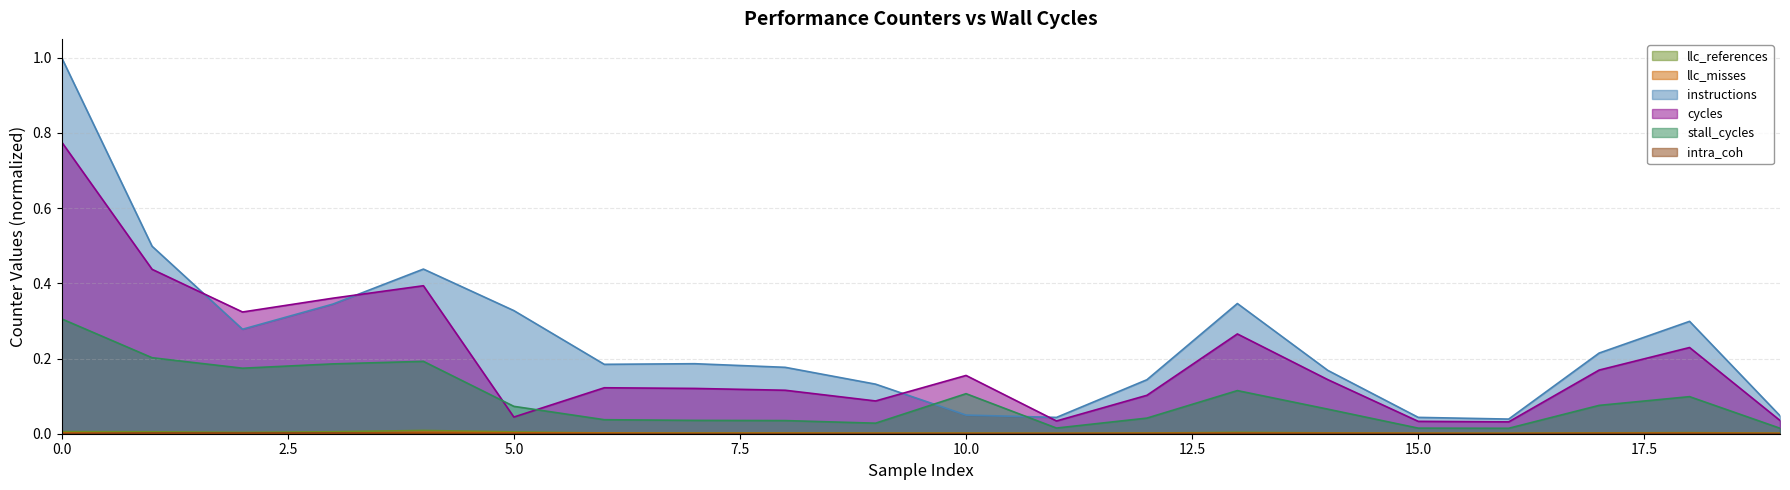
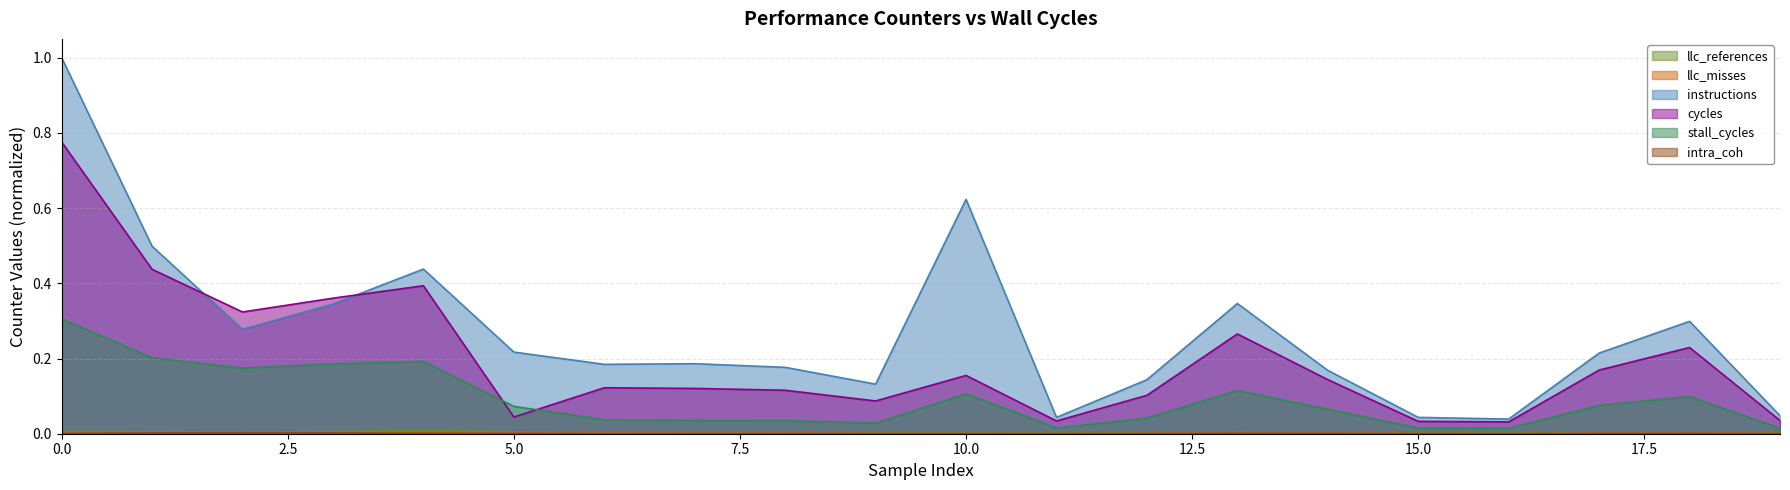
instructions, 5.0: 0.33 -> 0.22
instructions, 10.0: 0.05 -> 0.62
